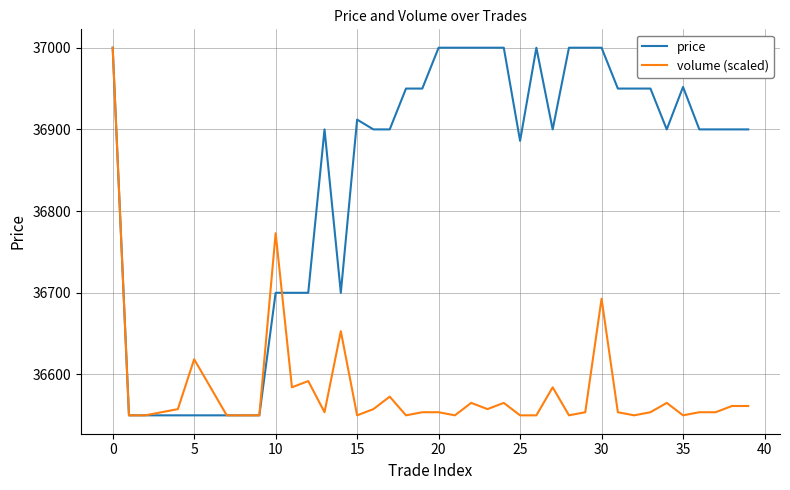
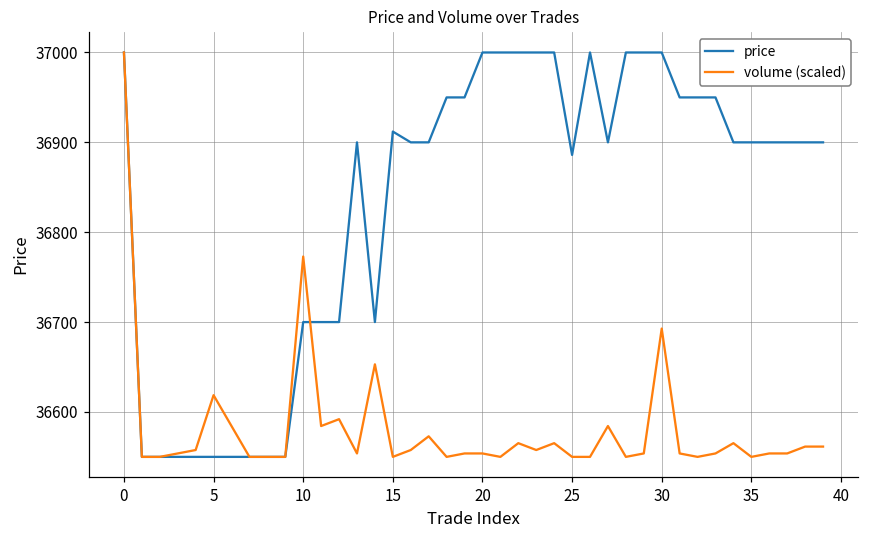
price, 35: 36950 -> 36900
